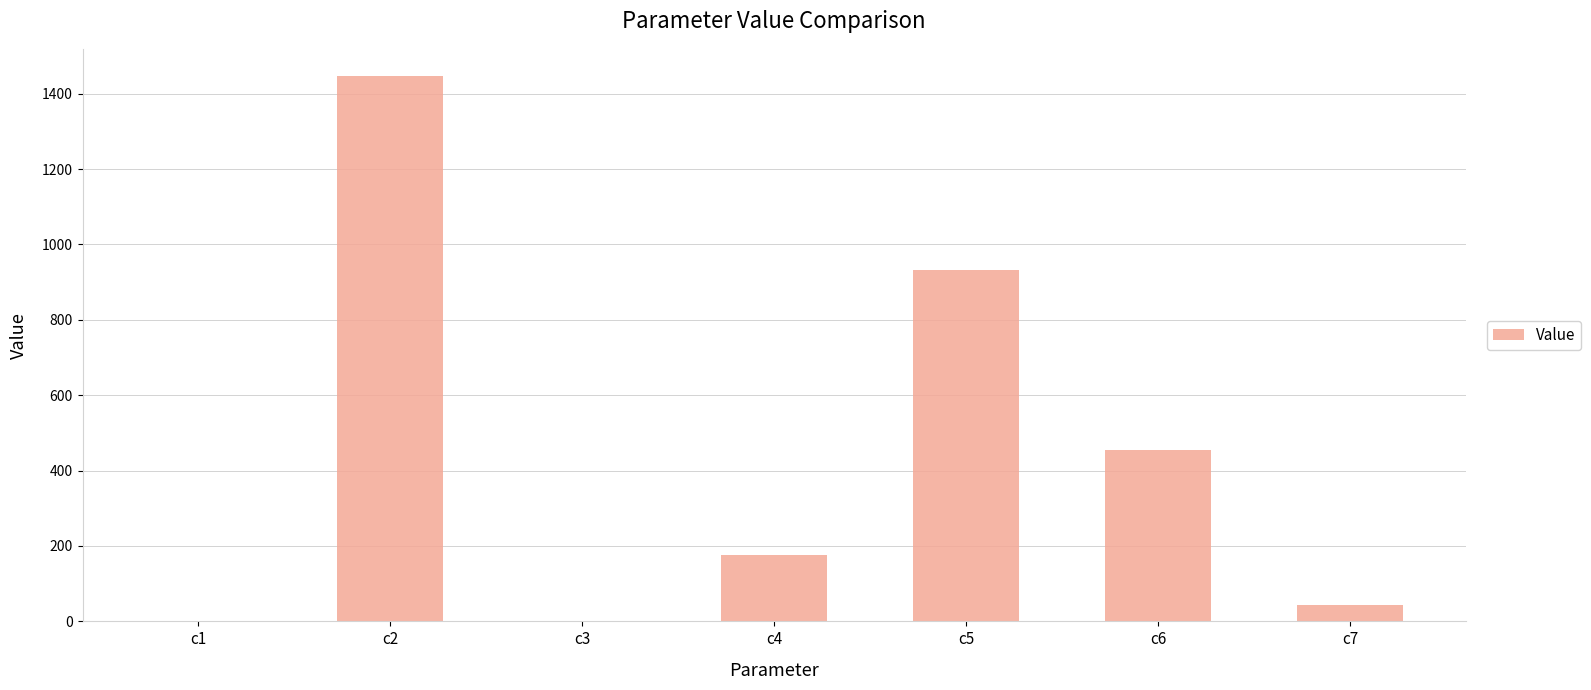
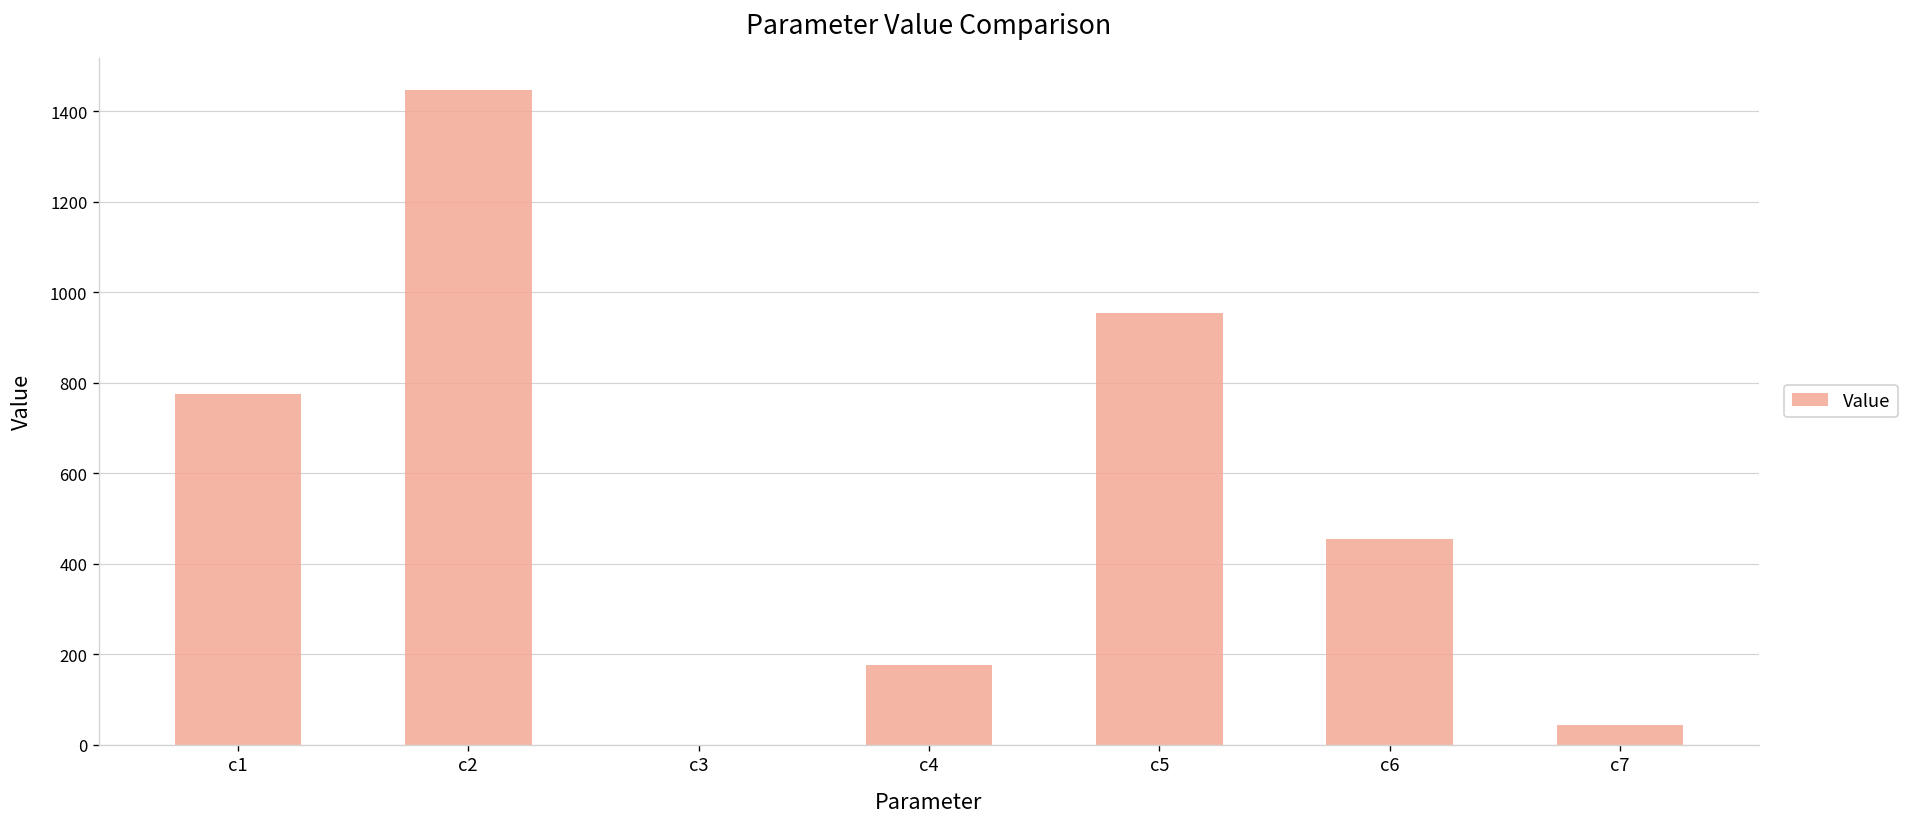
c1: 0 -> 780
c5: 930 -> 960
